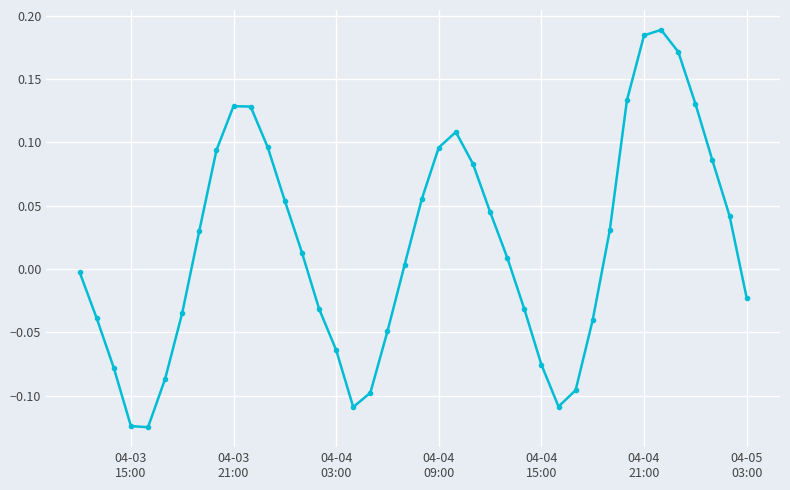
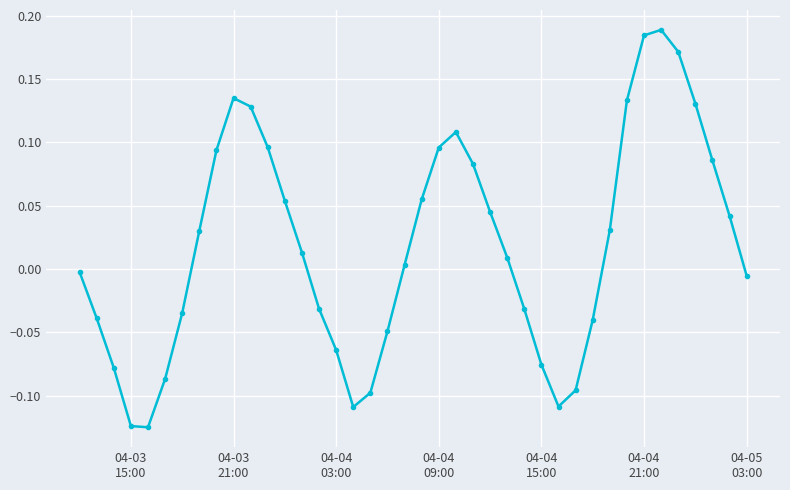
04-03 21:00: 0.129 -> 0.135
04-05 03:00: -0.023 -> -0.005
